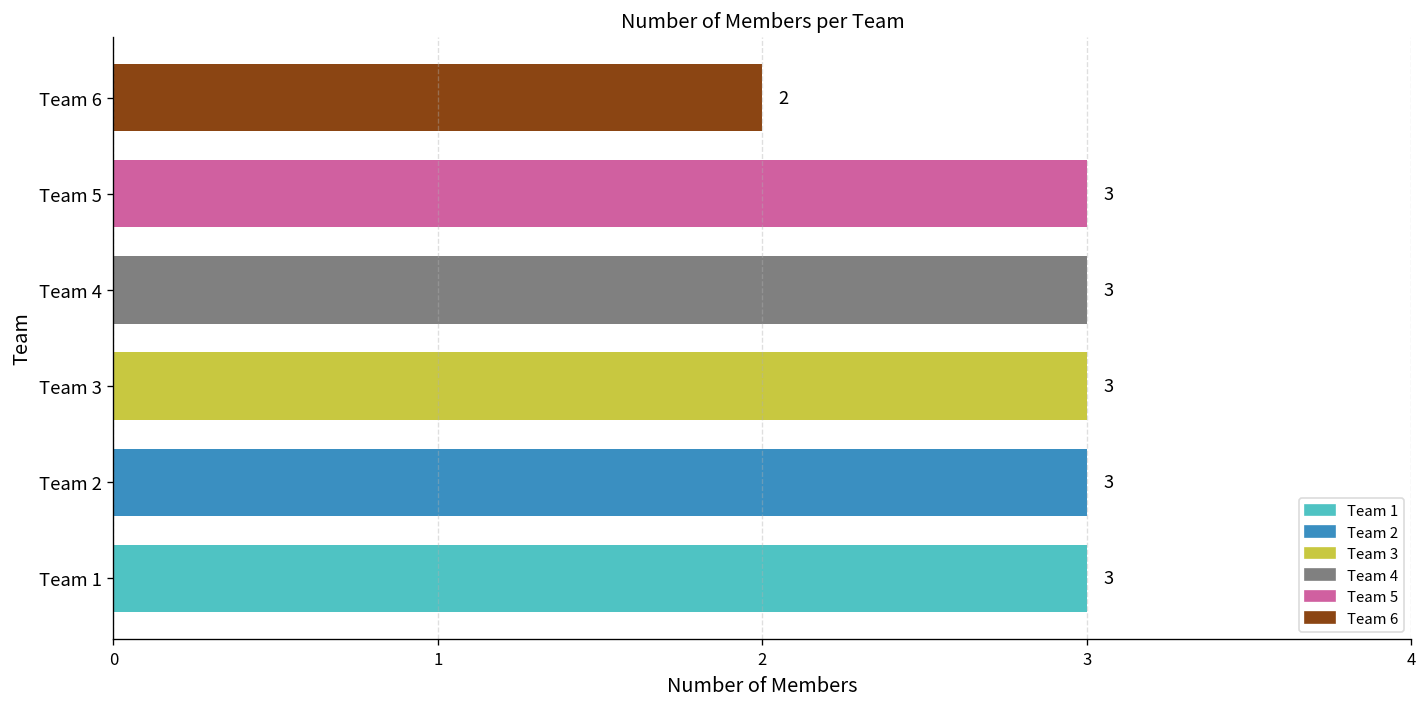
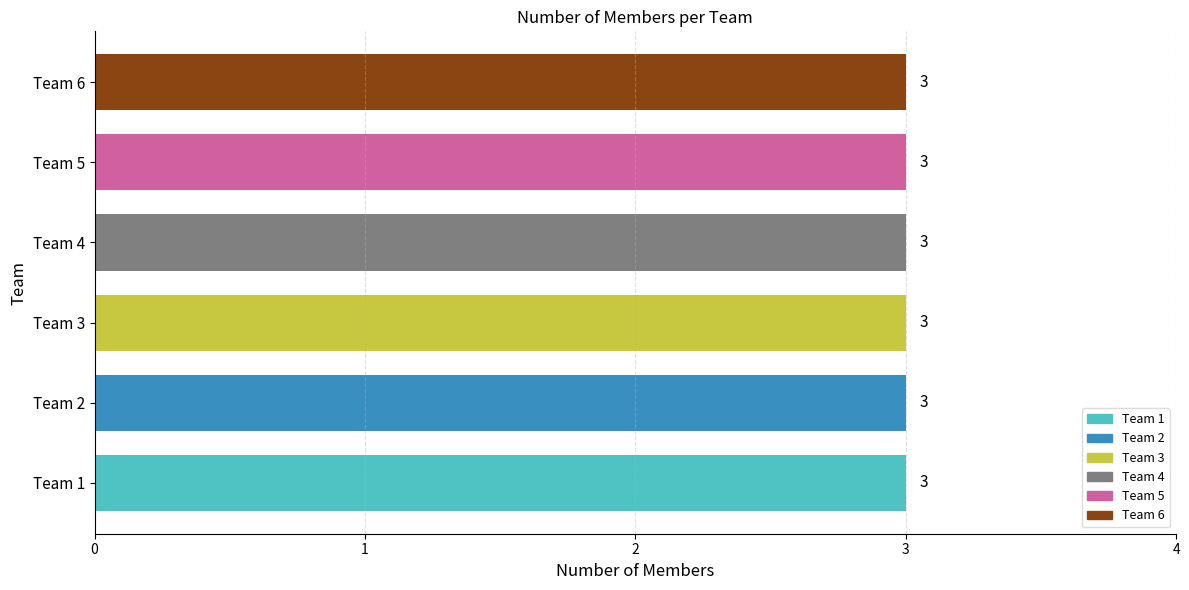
Team 6: 2 -> 3
